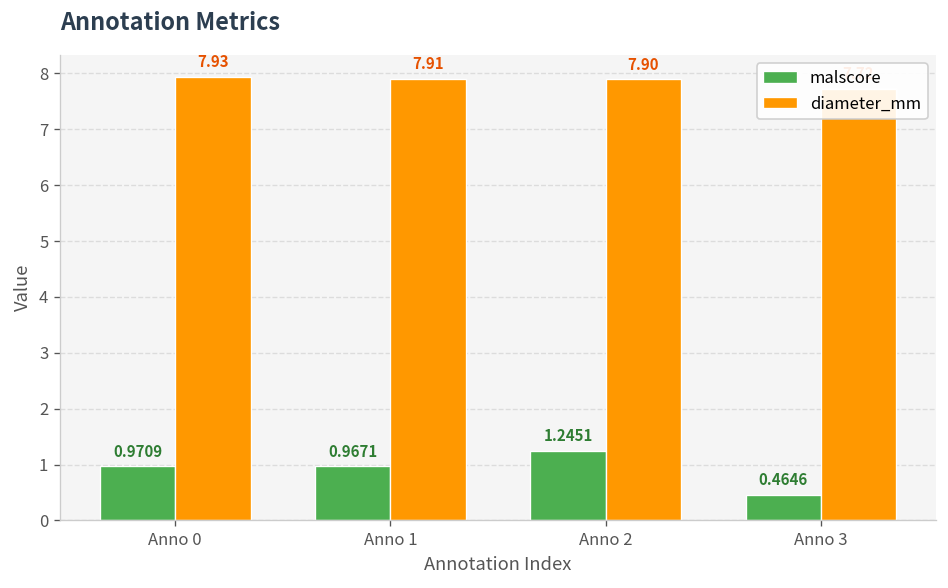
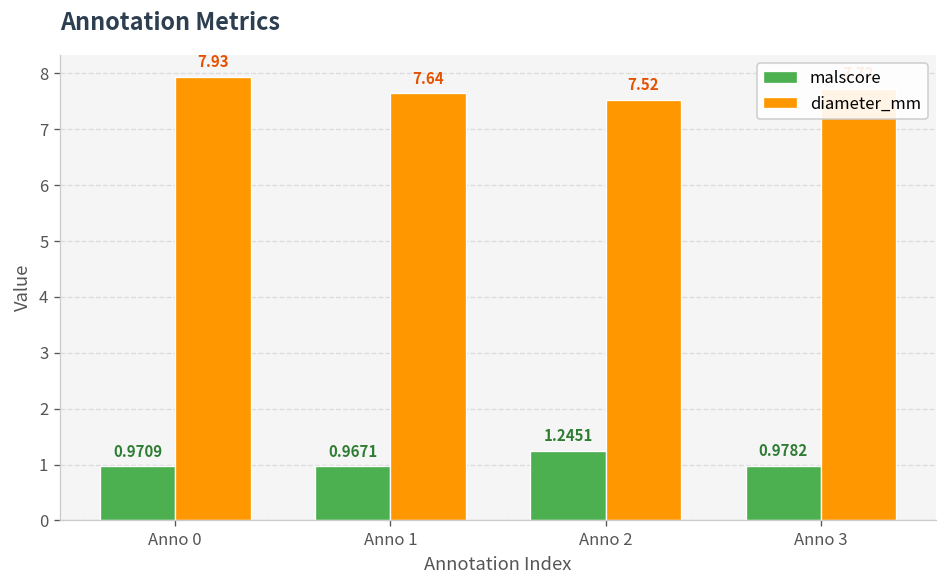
diameter_mm, Anno 1: 7.91 -> 7.64
diameter_mm, Anno 2: 7.90 -> 7.52
malscore, Anno 3: 0.4646 -> 0.9782
